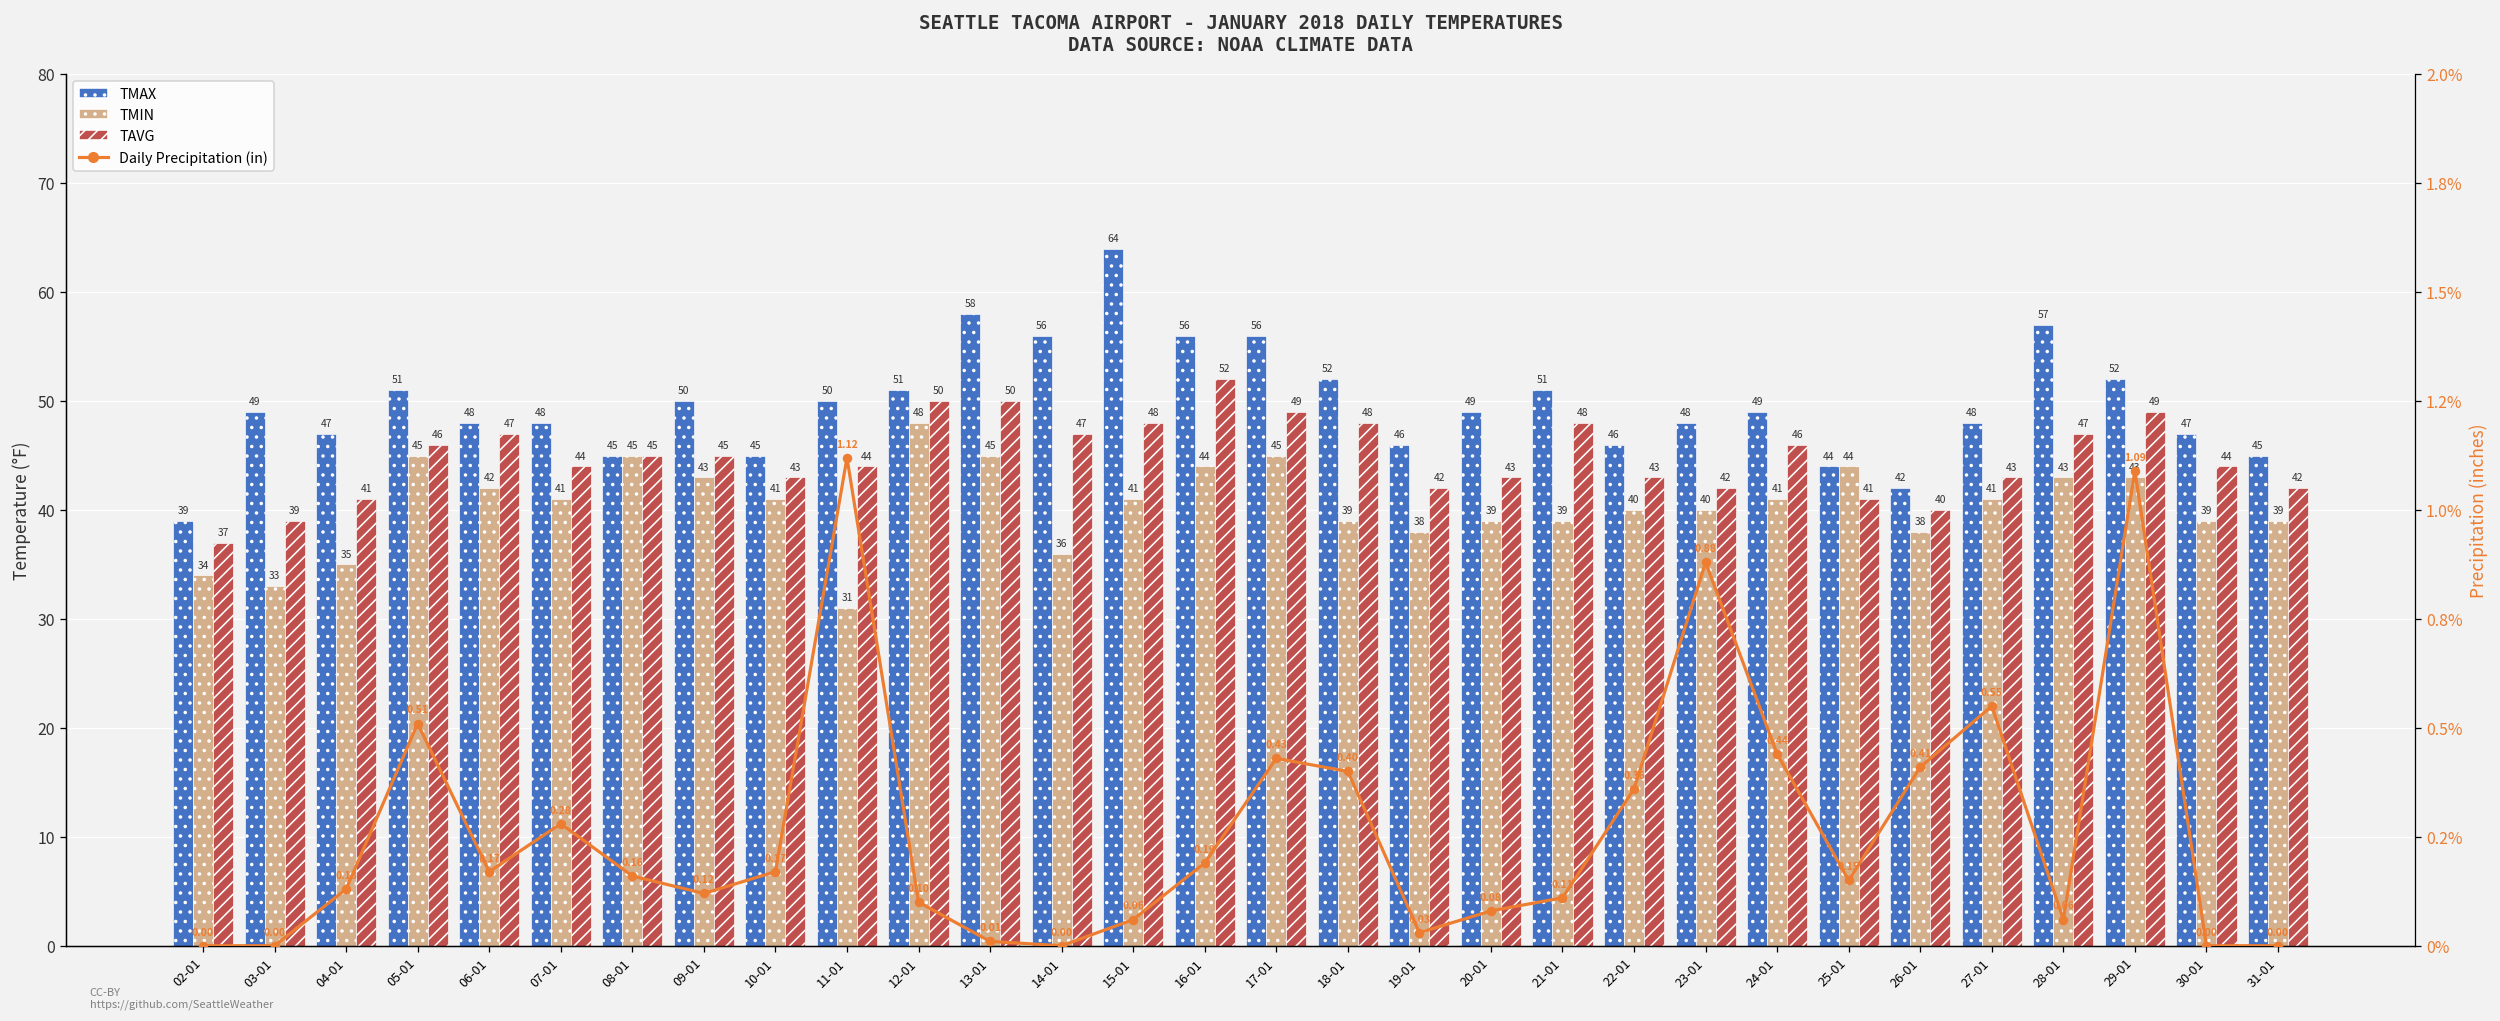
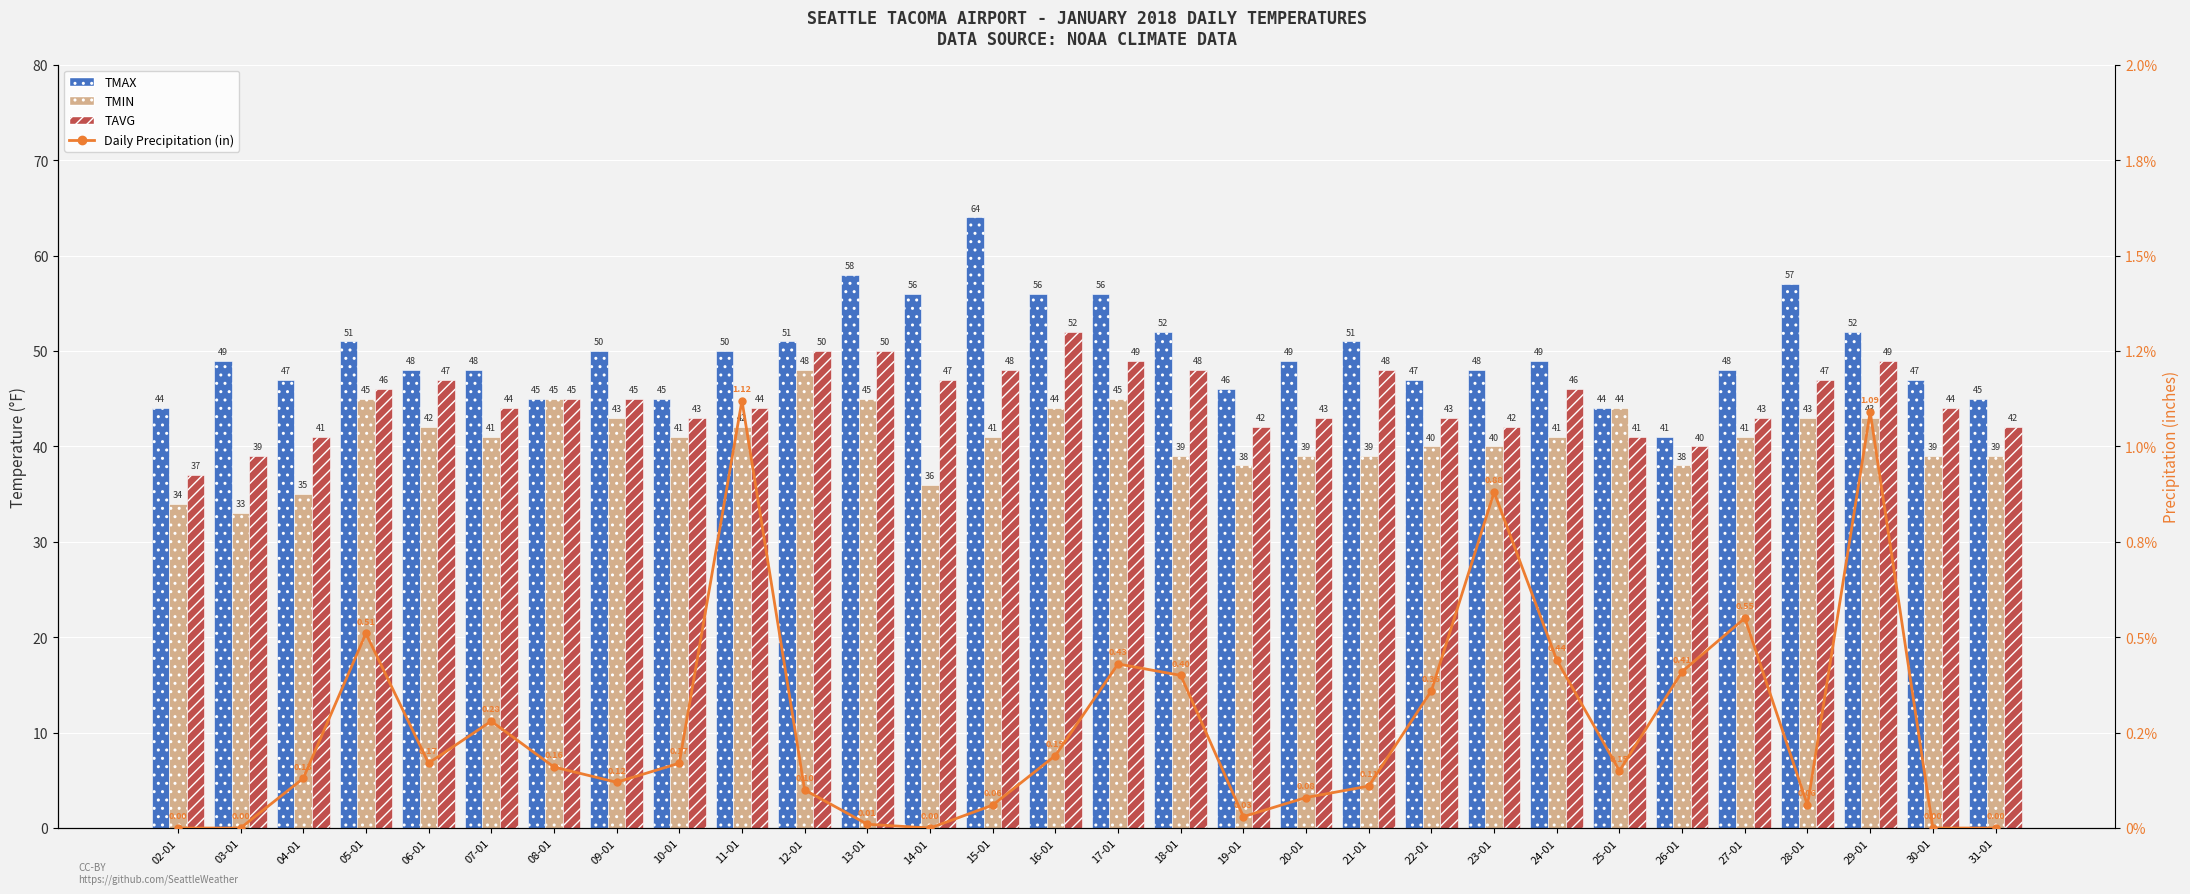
TMAX, 02-01: 39 -> 44
TMIN, 11-01: 31 -> 42
TMAX, 22-01: 46 -> 47
TMAX, 26-01: 42 -> 41
